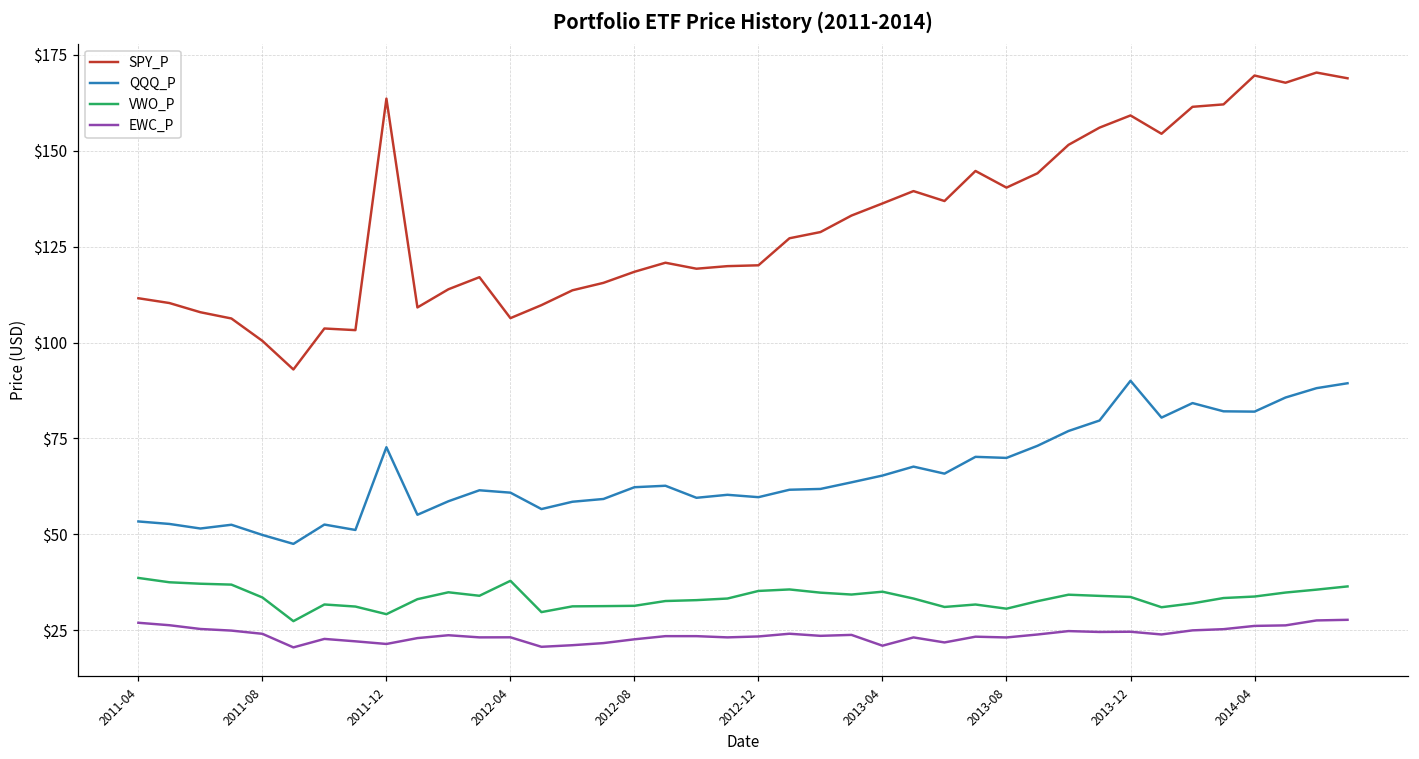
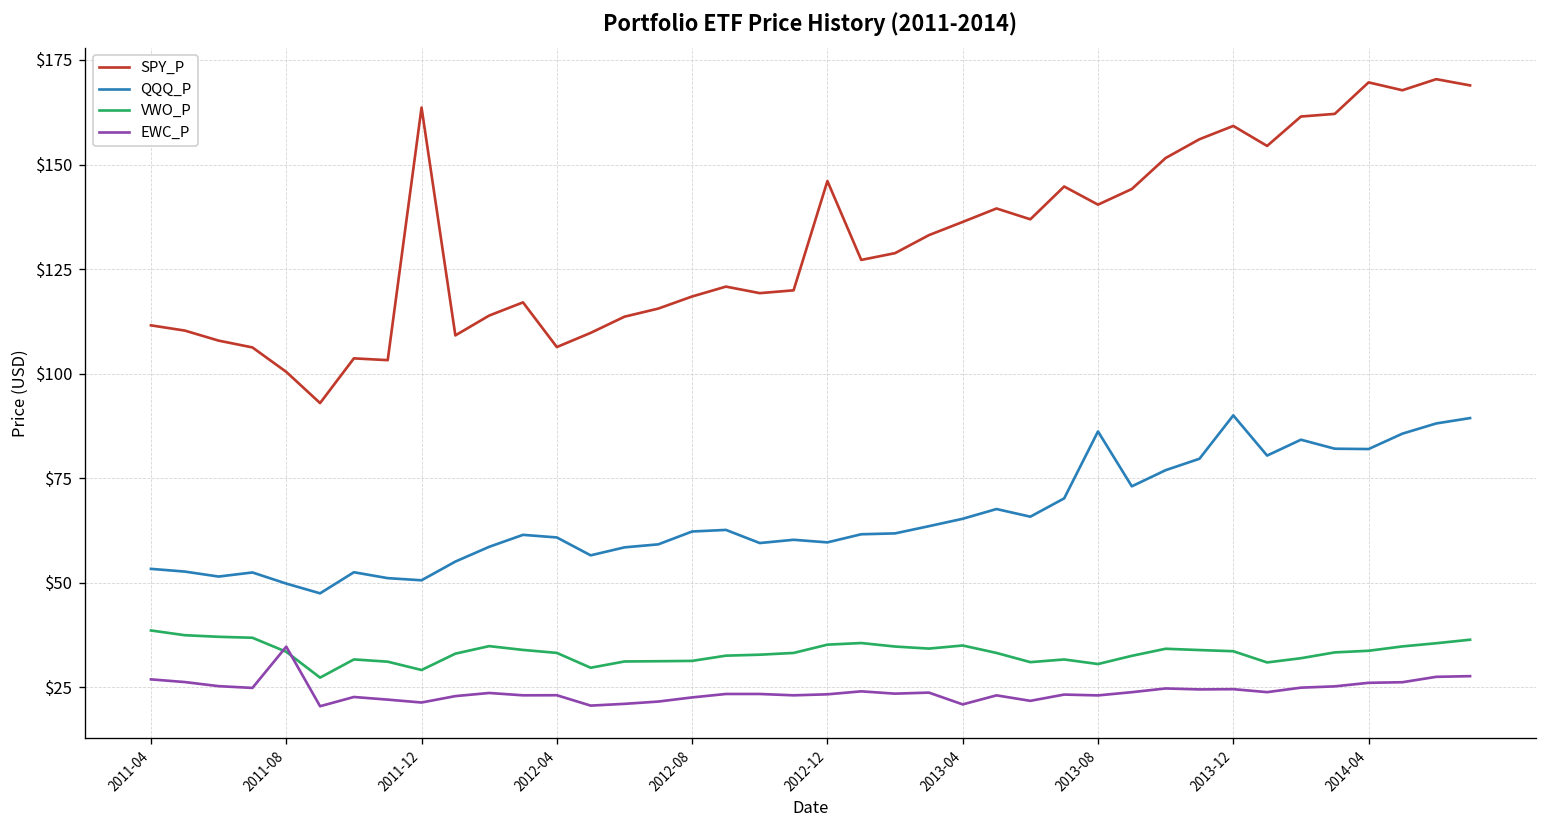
EWC_P, 2011-08: $24 -> $35
QQQ_P, 2011-12: $73 -> $51
VWO_P, 2012-04: $38 -> $33
SPY_P, 2012-12: $120 -> $146
QQQ_P, 2013-08: $70 -> $86
